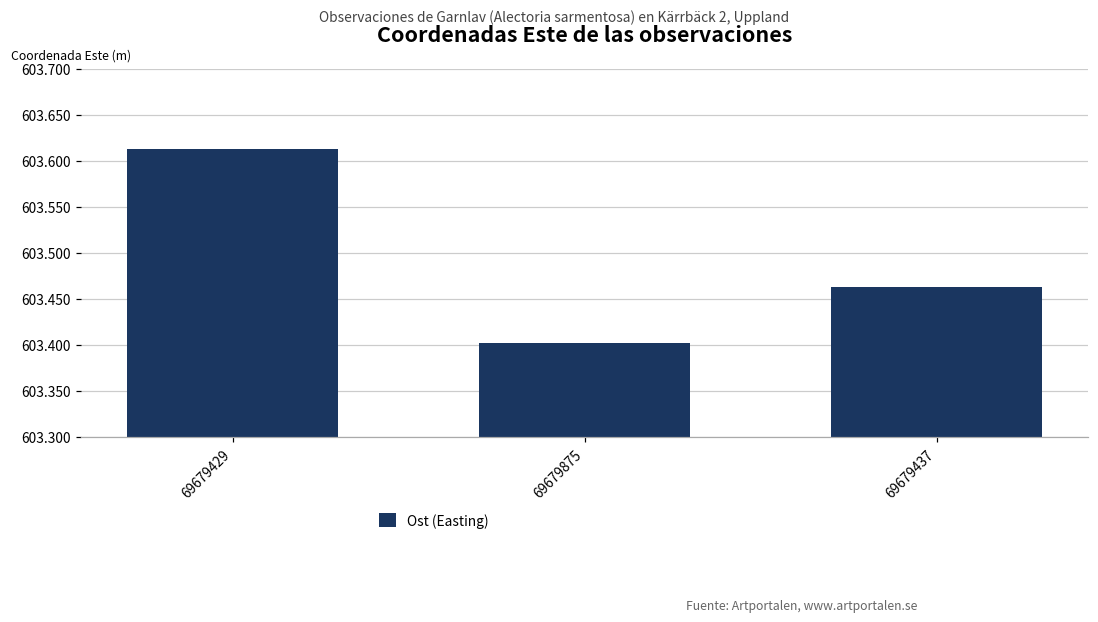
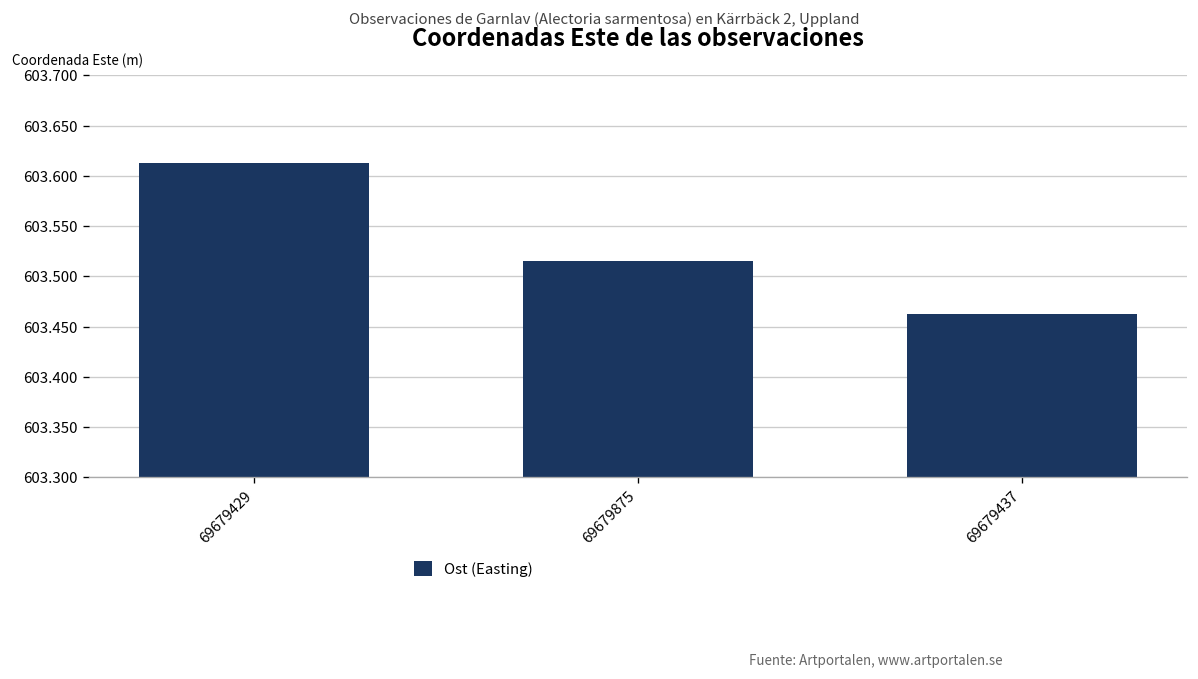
69679875: 603.40 -> 603.52
